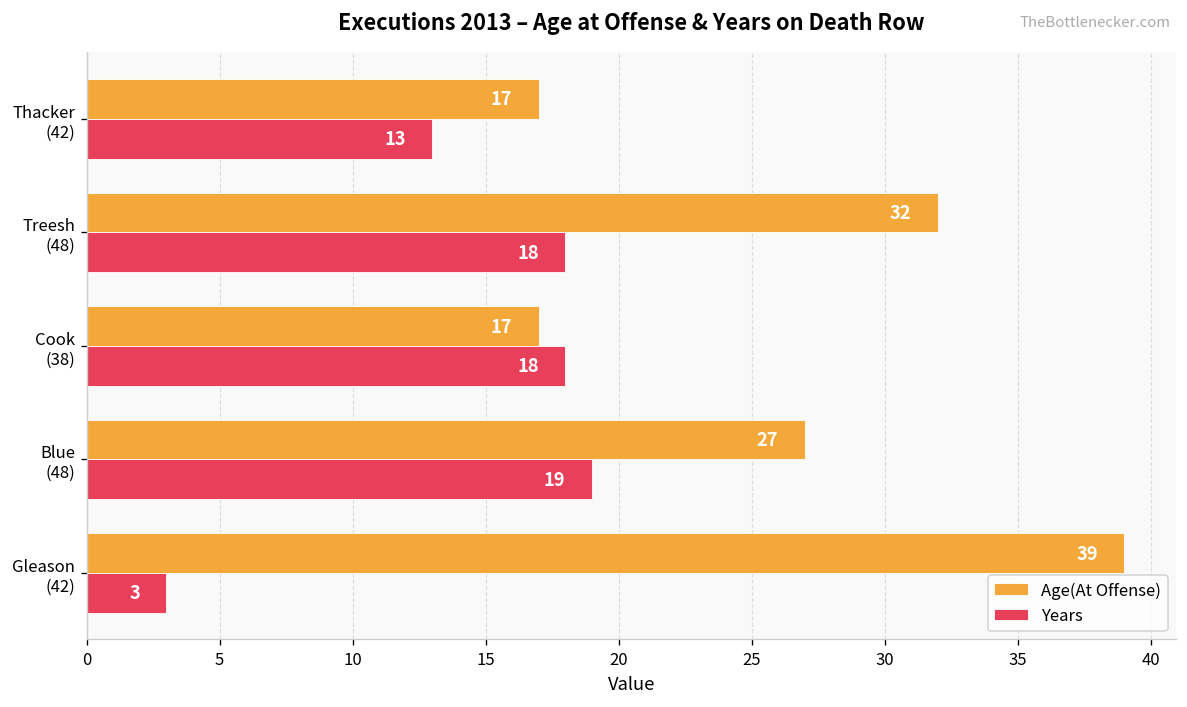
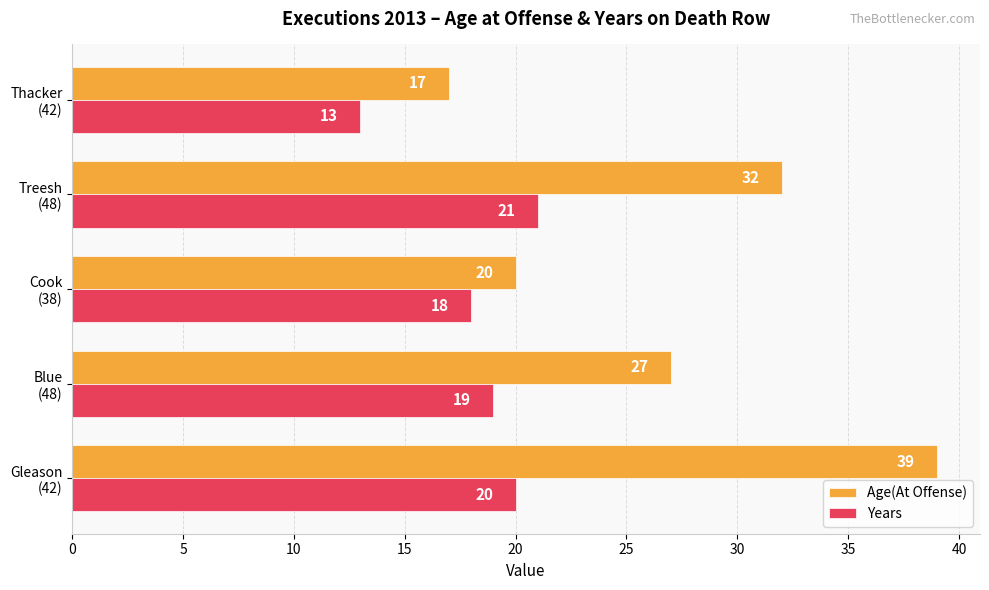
Years, Treesh (48): 18 -> 21
Age(At Offense), Cook (38): 17 -> 20
Years, Gleason (42): 3 -> 20
